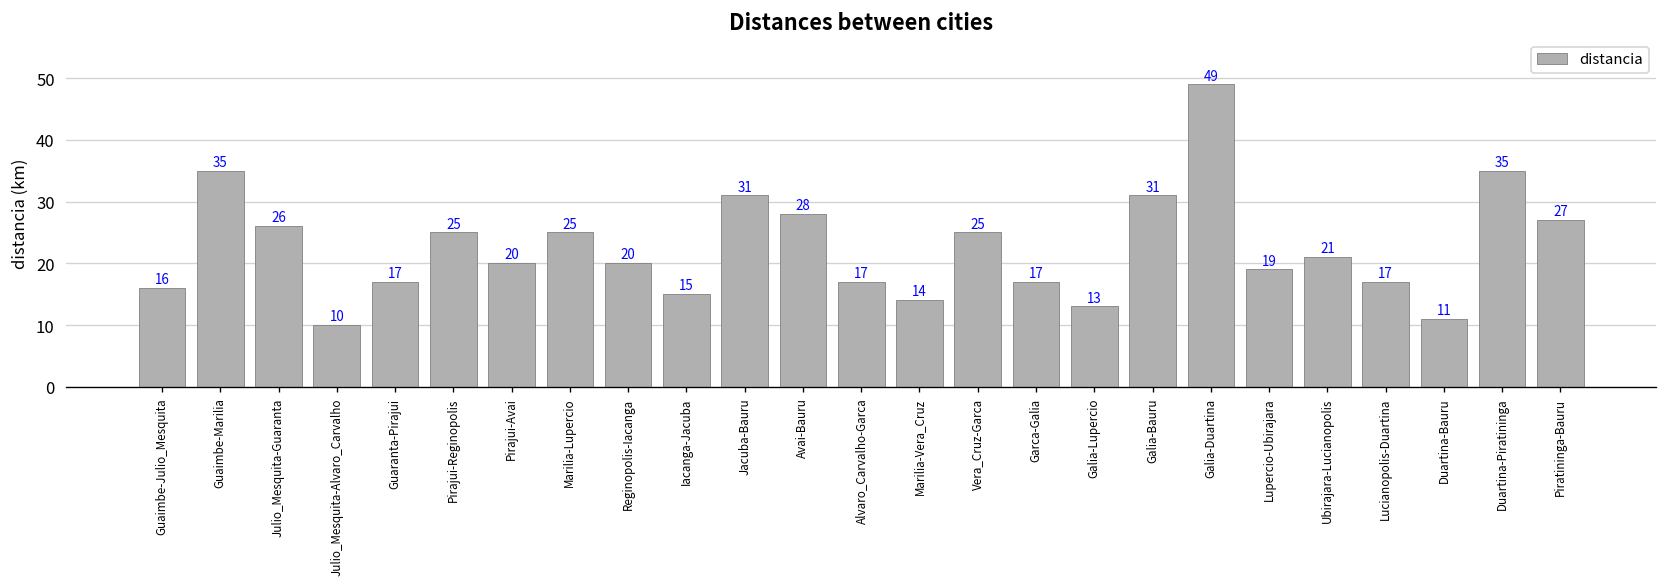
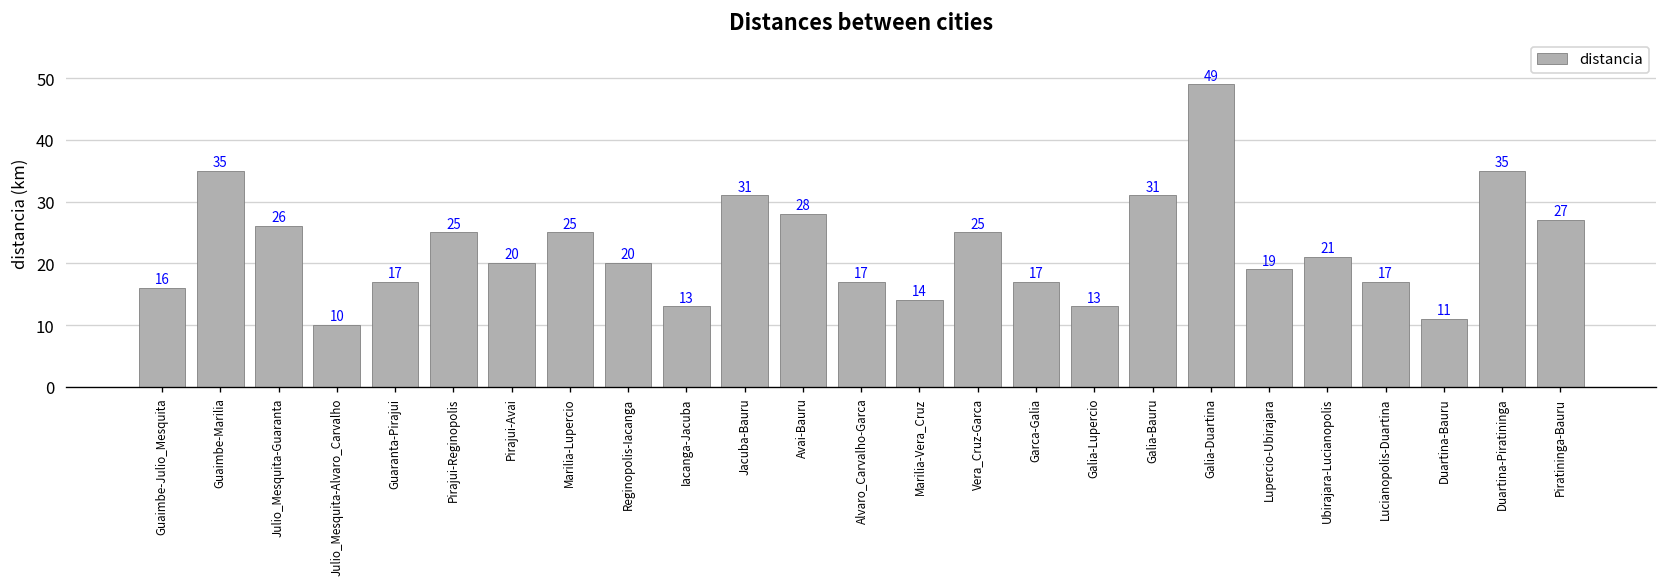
Iacanga-Jacuba: 15 -> 13
